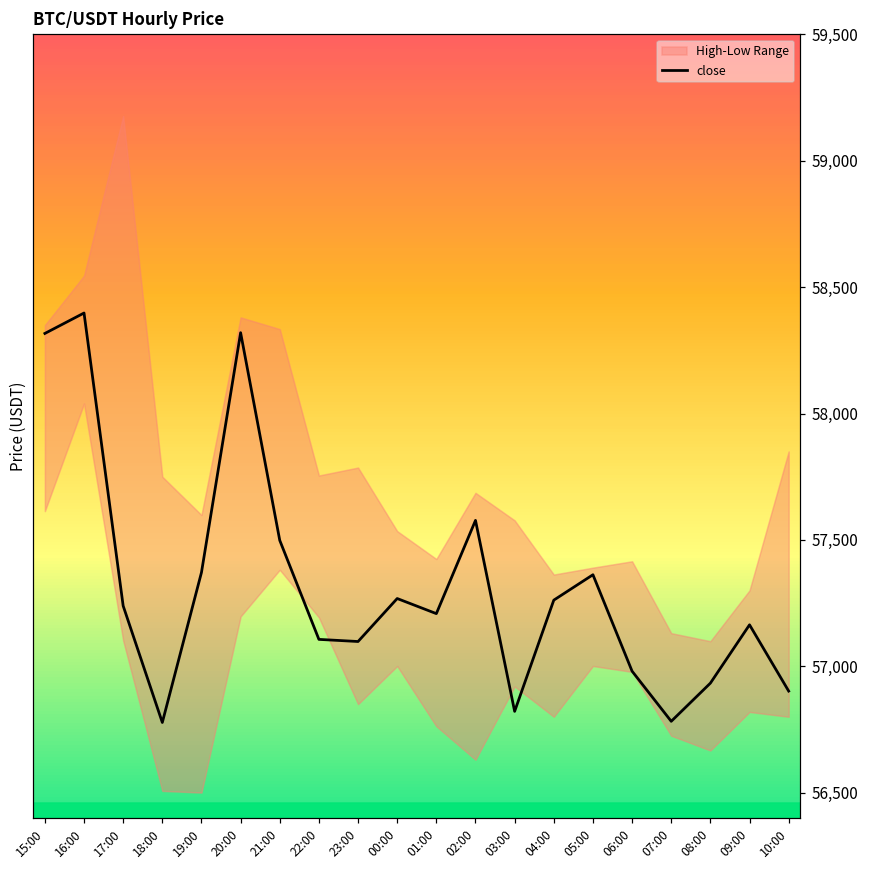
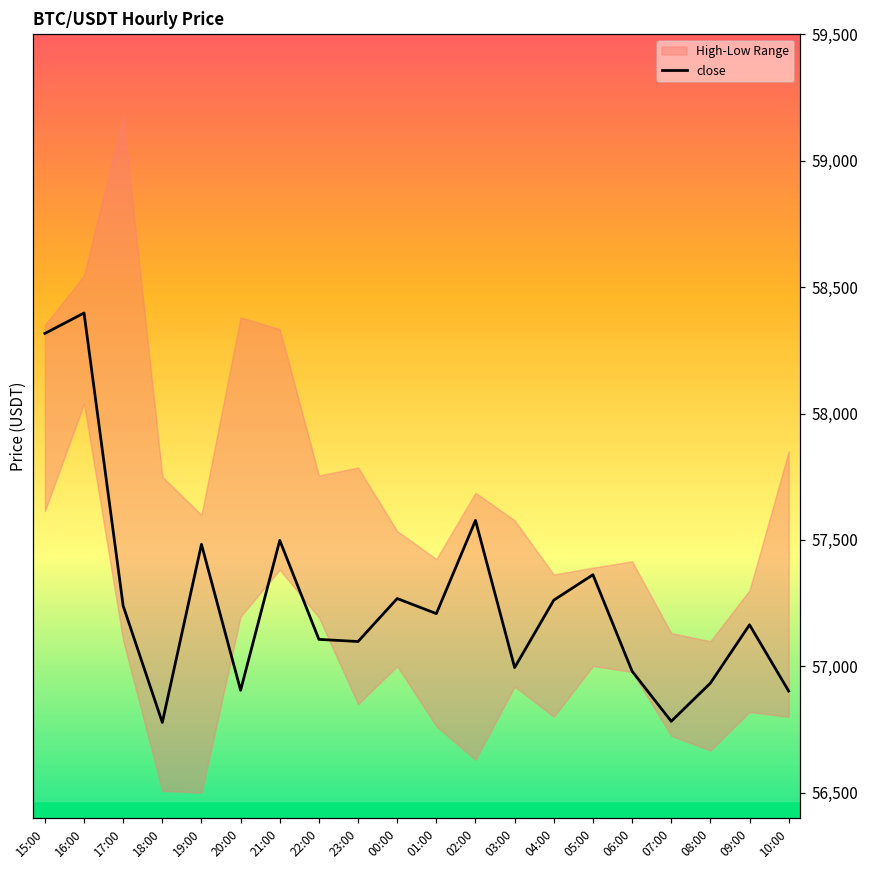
close, 19:00: 57,370 -> 57,480
close, 20:00: 58,320 -> 56,900
close, 03:00: 56,820 -> 56,990
